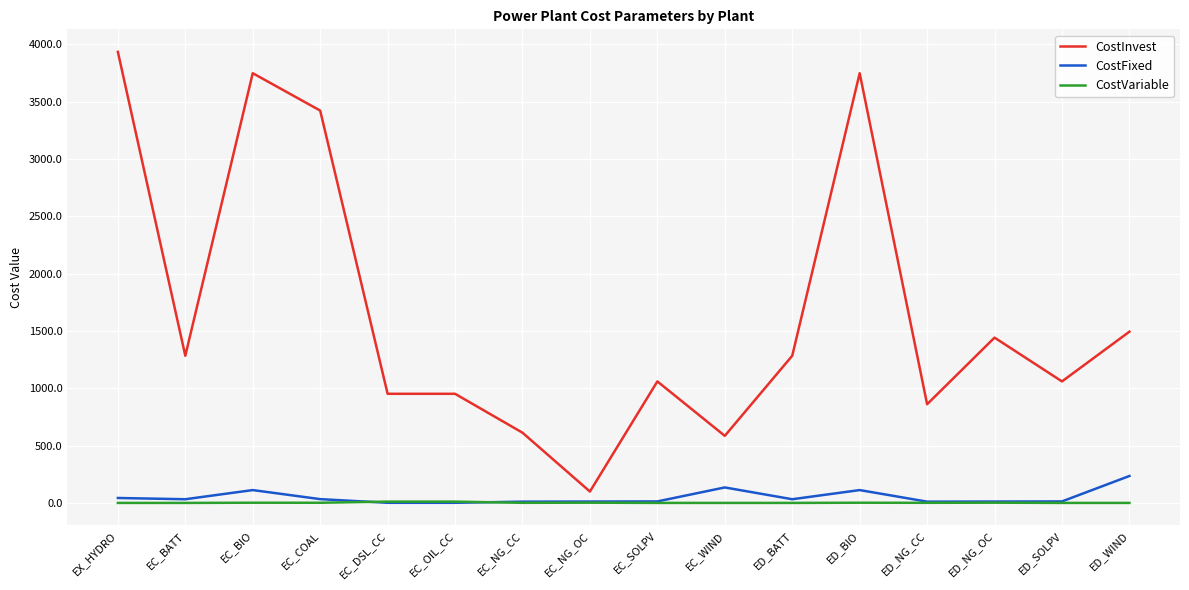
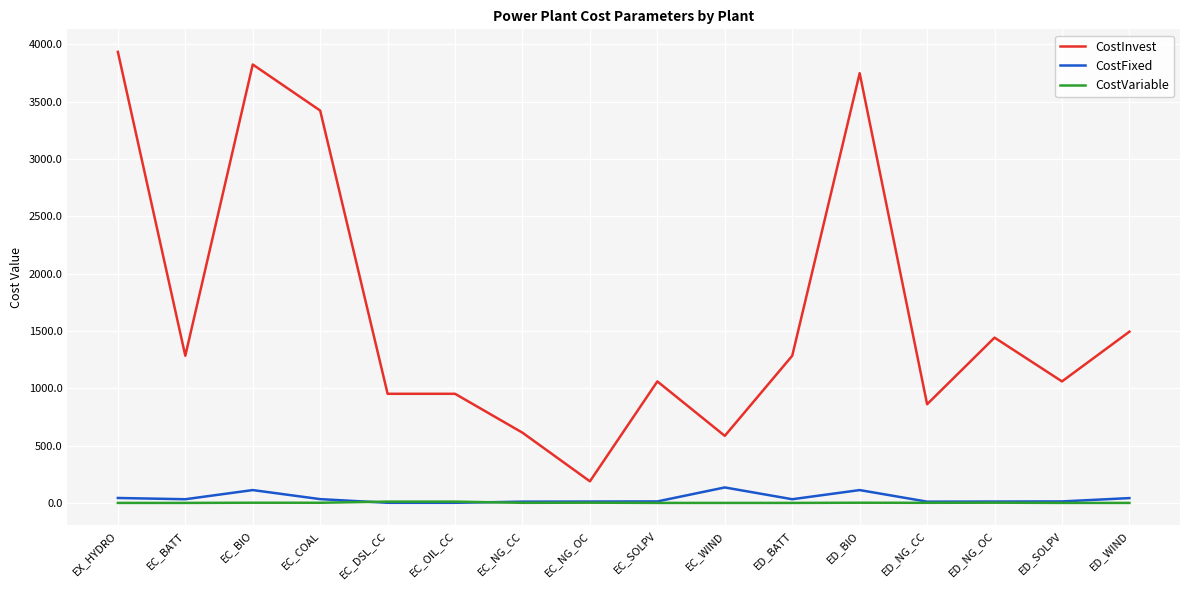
CostInvest, EC_BIO: 3750 -> 3830
CostInvest, EC_NG_OC: 100 -> 190
CostFixed, ED_WIND: 240 -> 40
